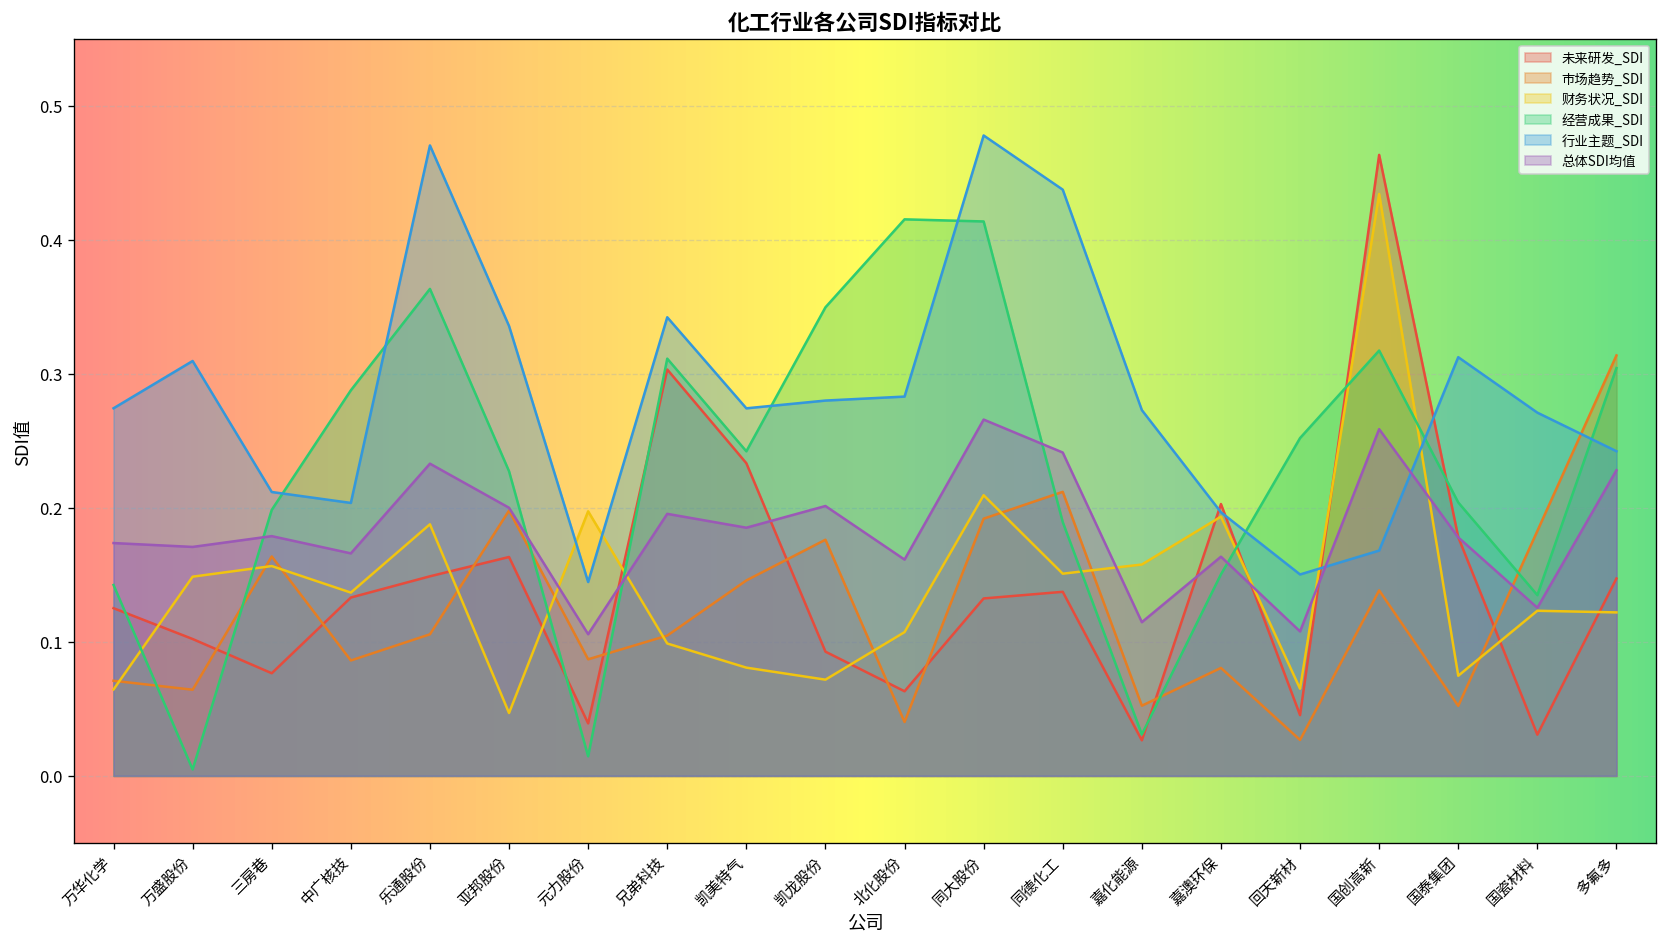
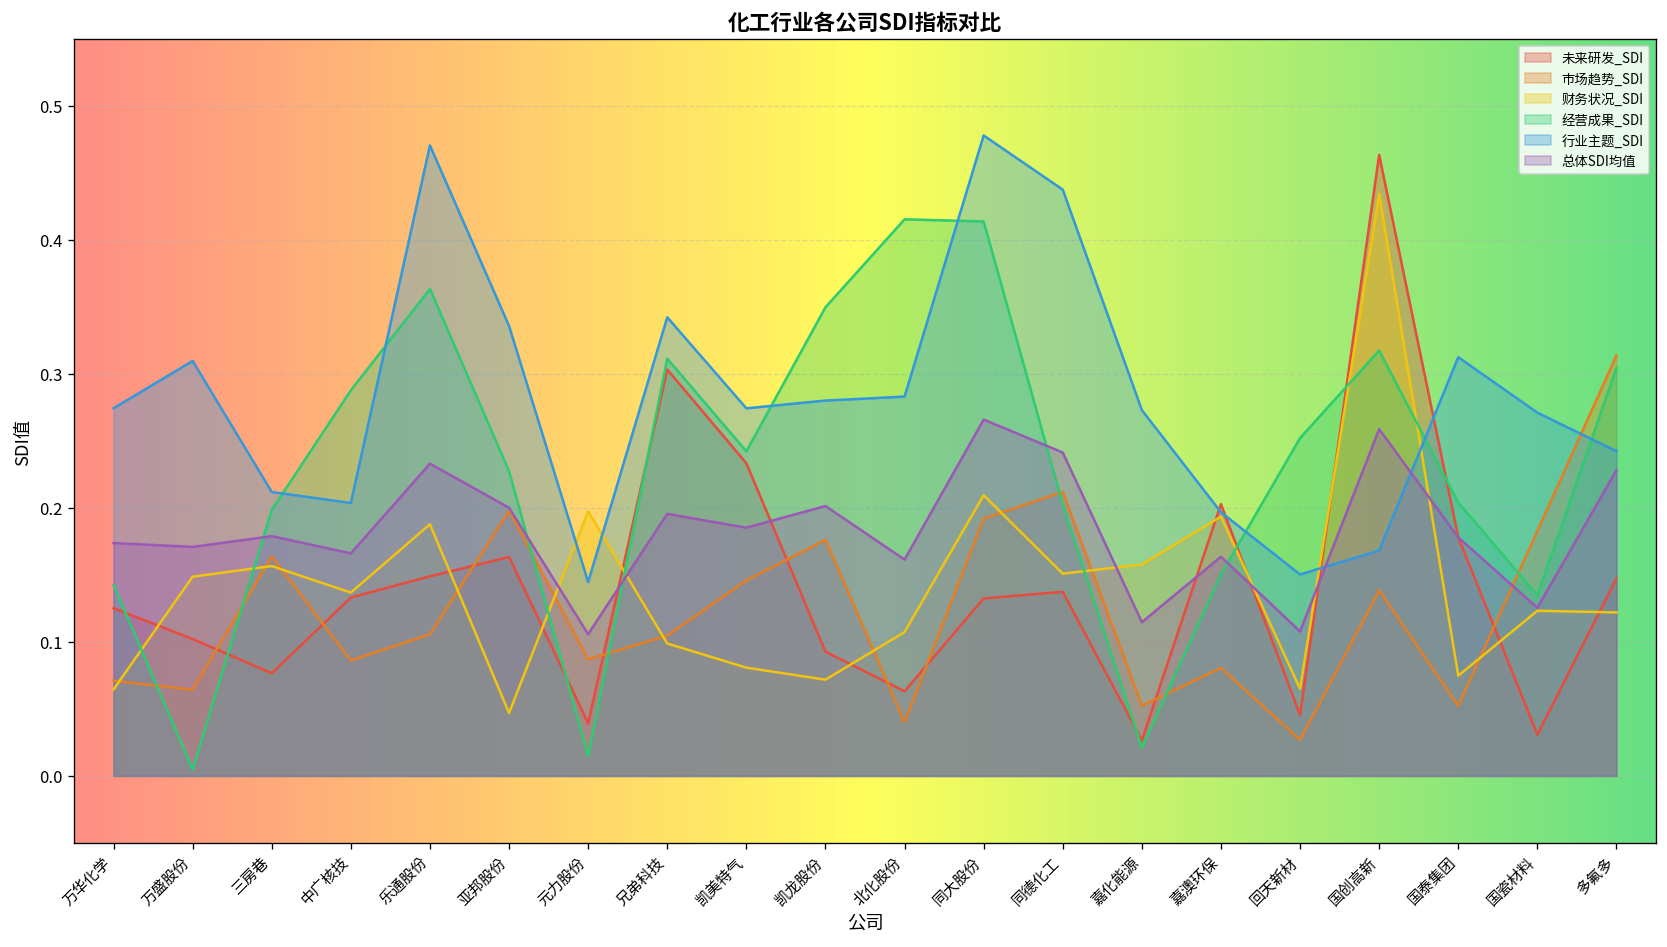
经营成果_SDI, 同德化工: 0.189 -> 0.203
经营成果_SDI, 嘉化能源: 0.031 -> 0.021
